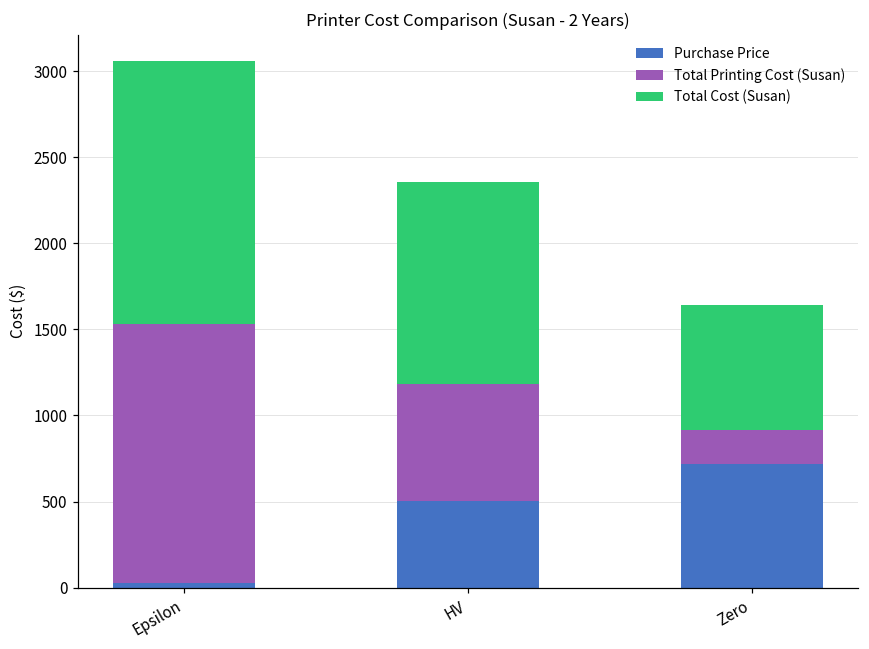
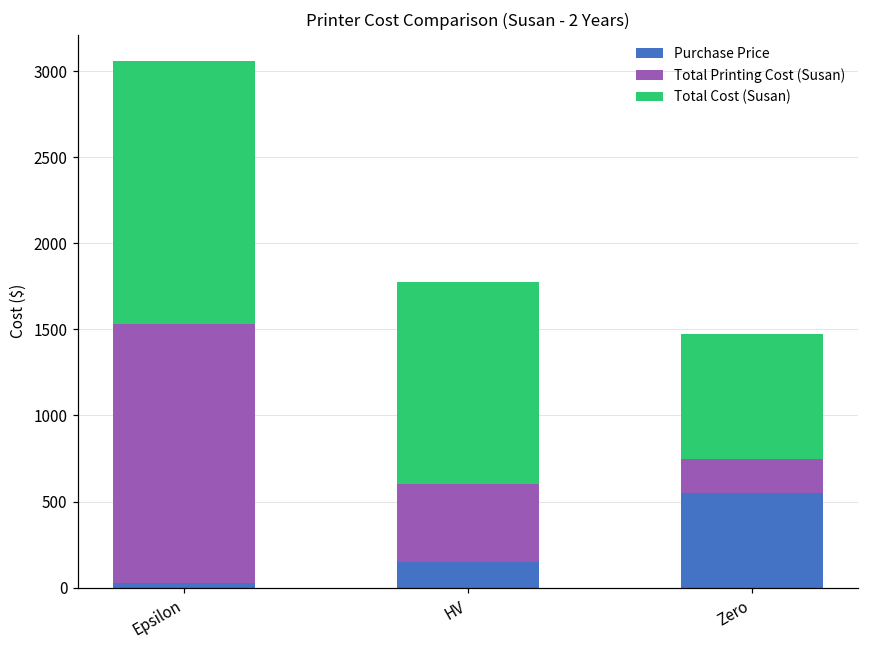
Purchase Price, HV: 510 -> 150
Total Printing Cost (Susan), HV: 680 -> 460
Purchase Price, Zero: 720 -> 550
